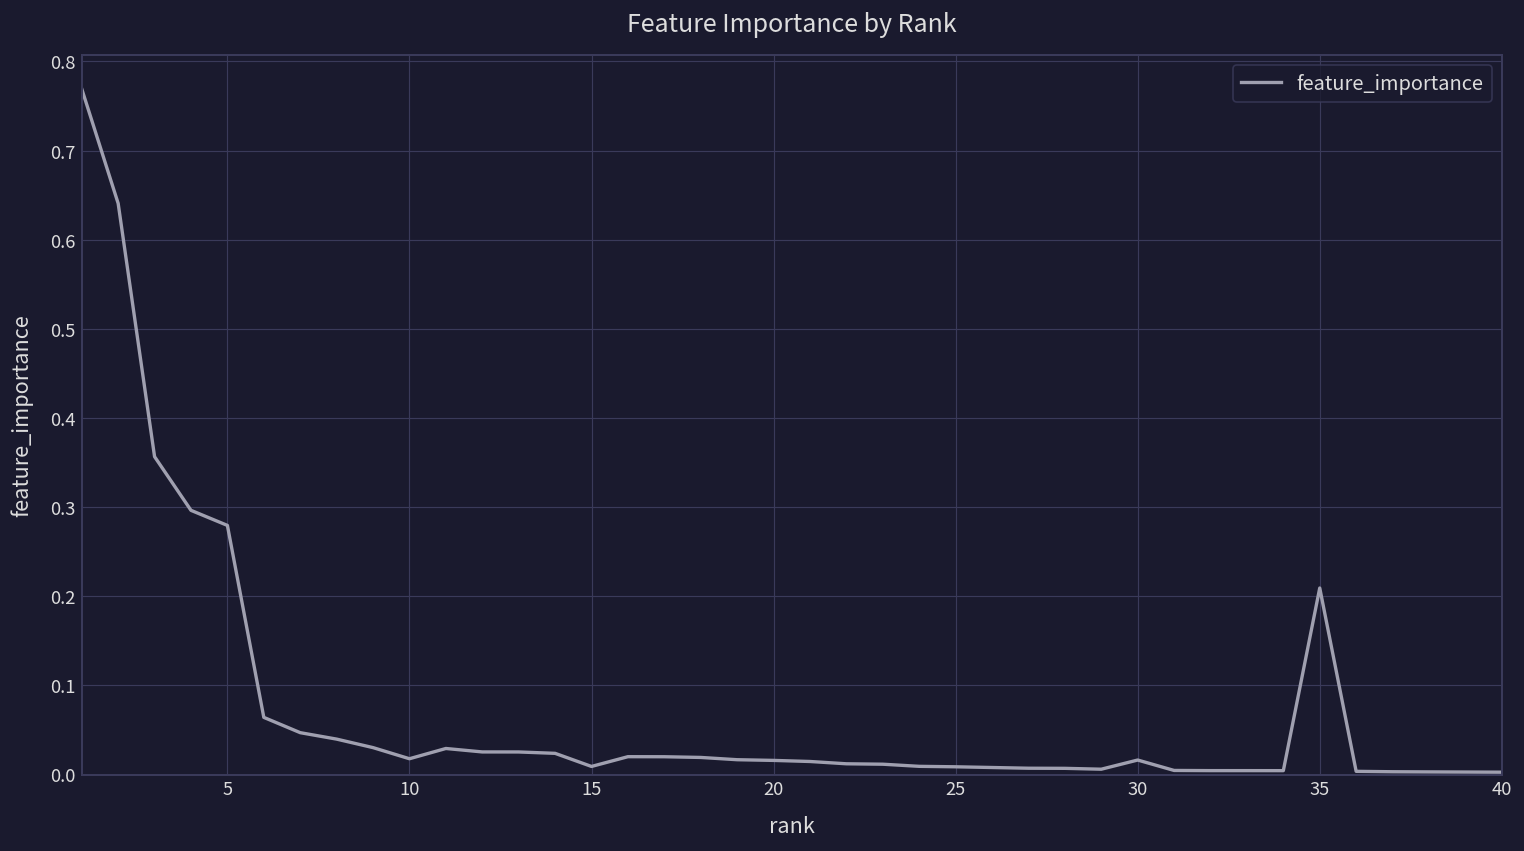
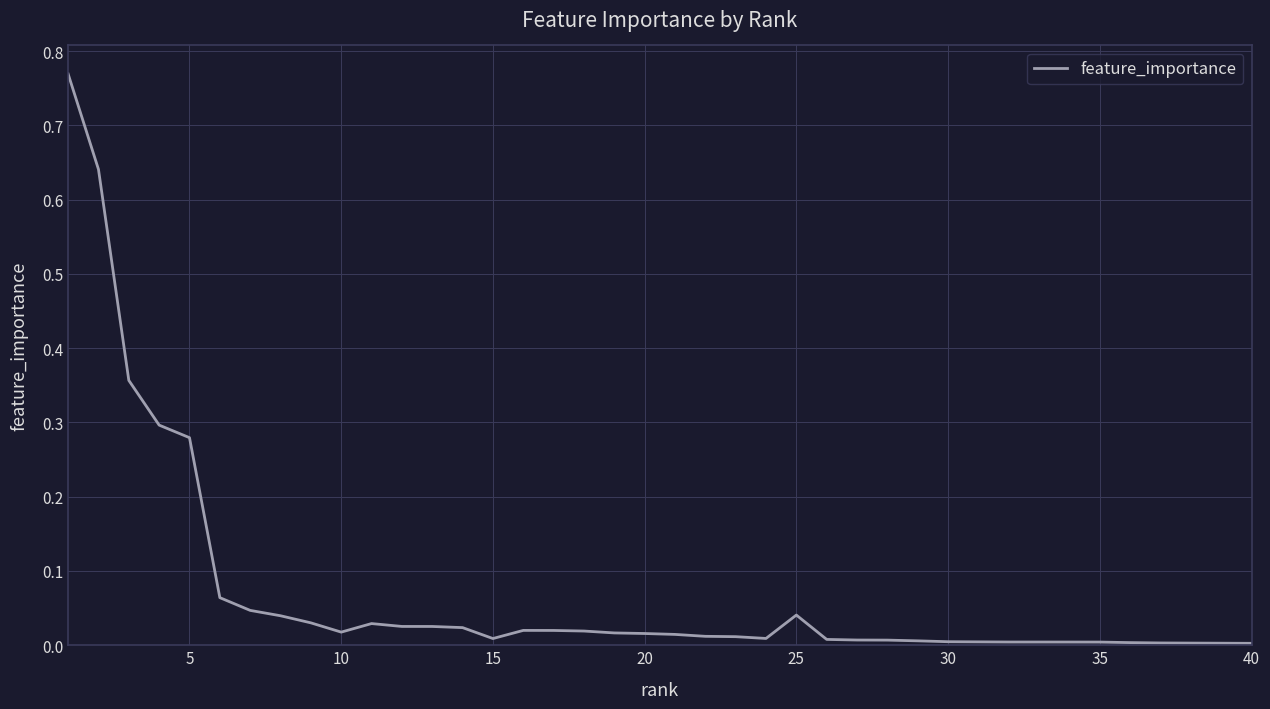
25: 0.01 -> 0.04
30: 0.02 -> 0.00
35: 0.21 -> 0.00
